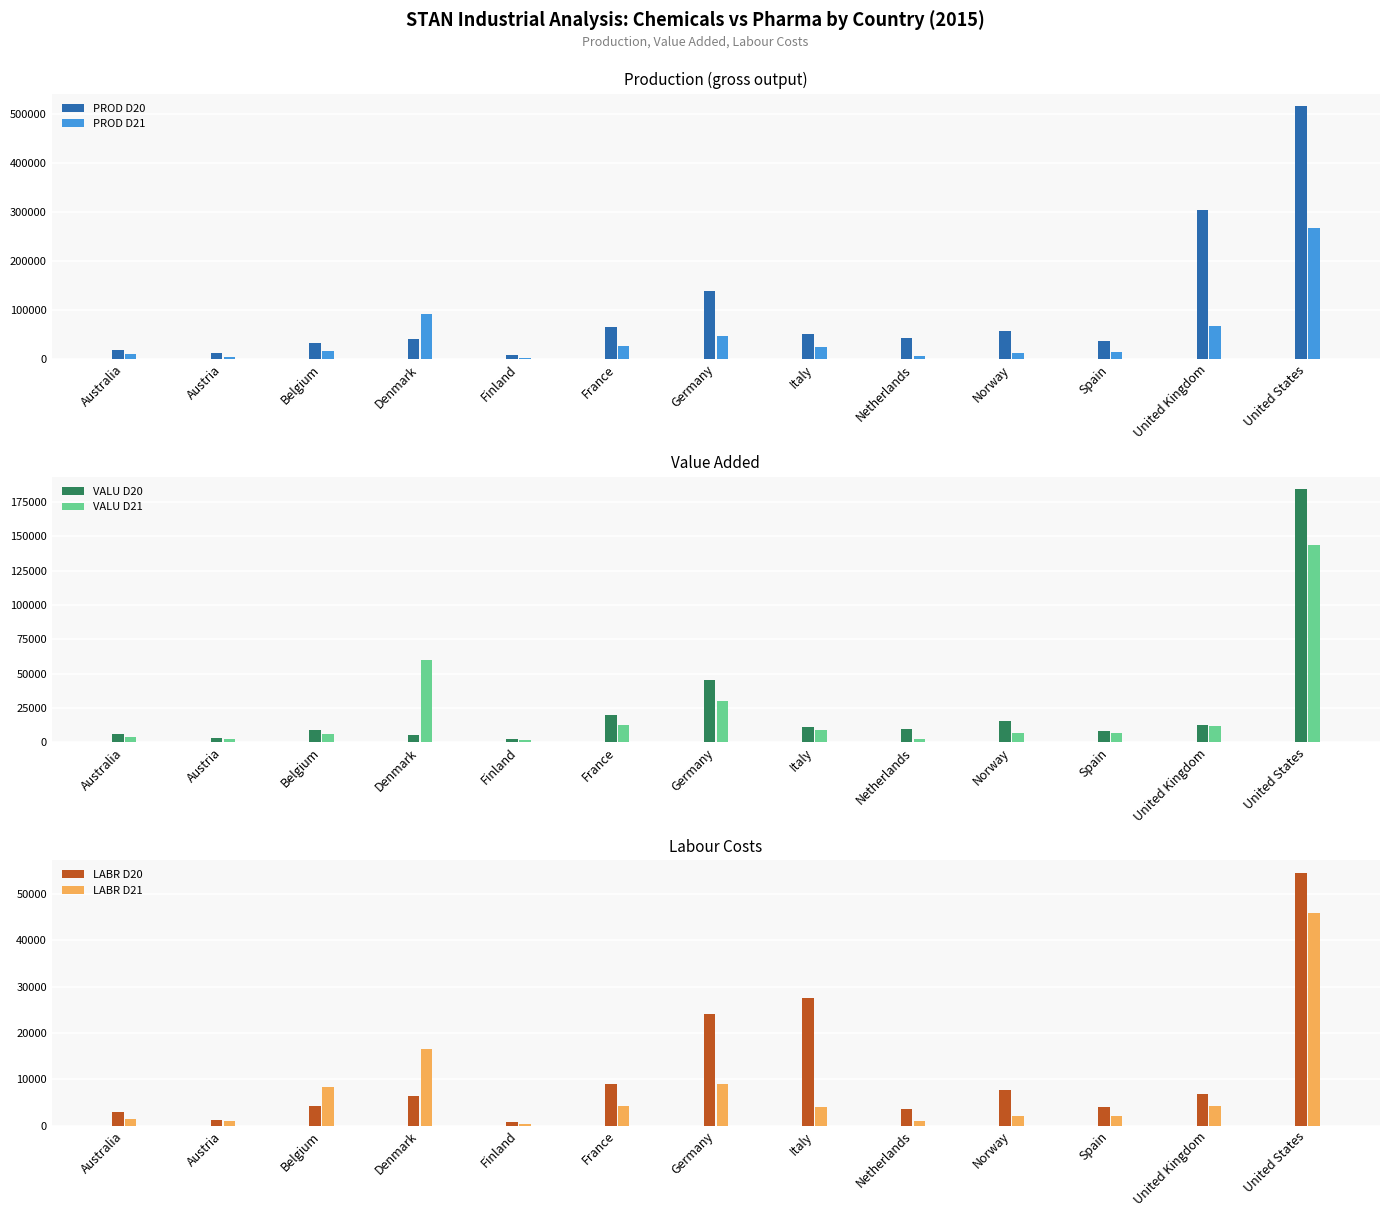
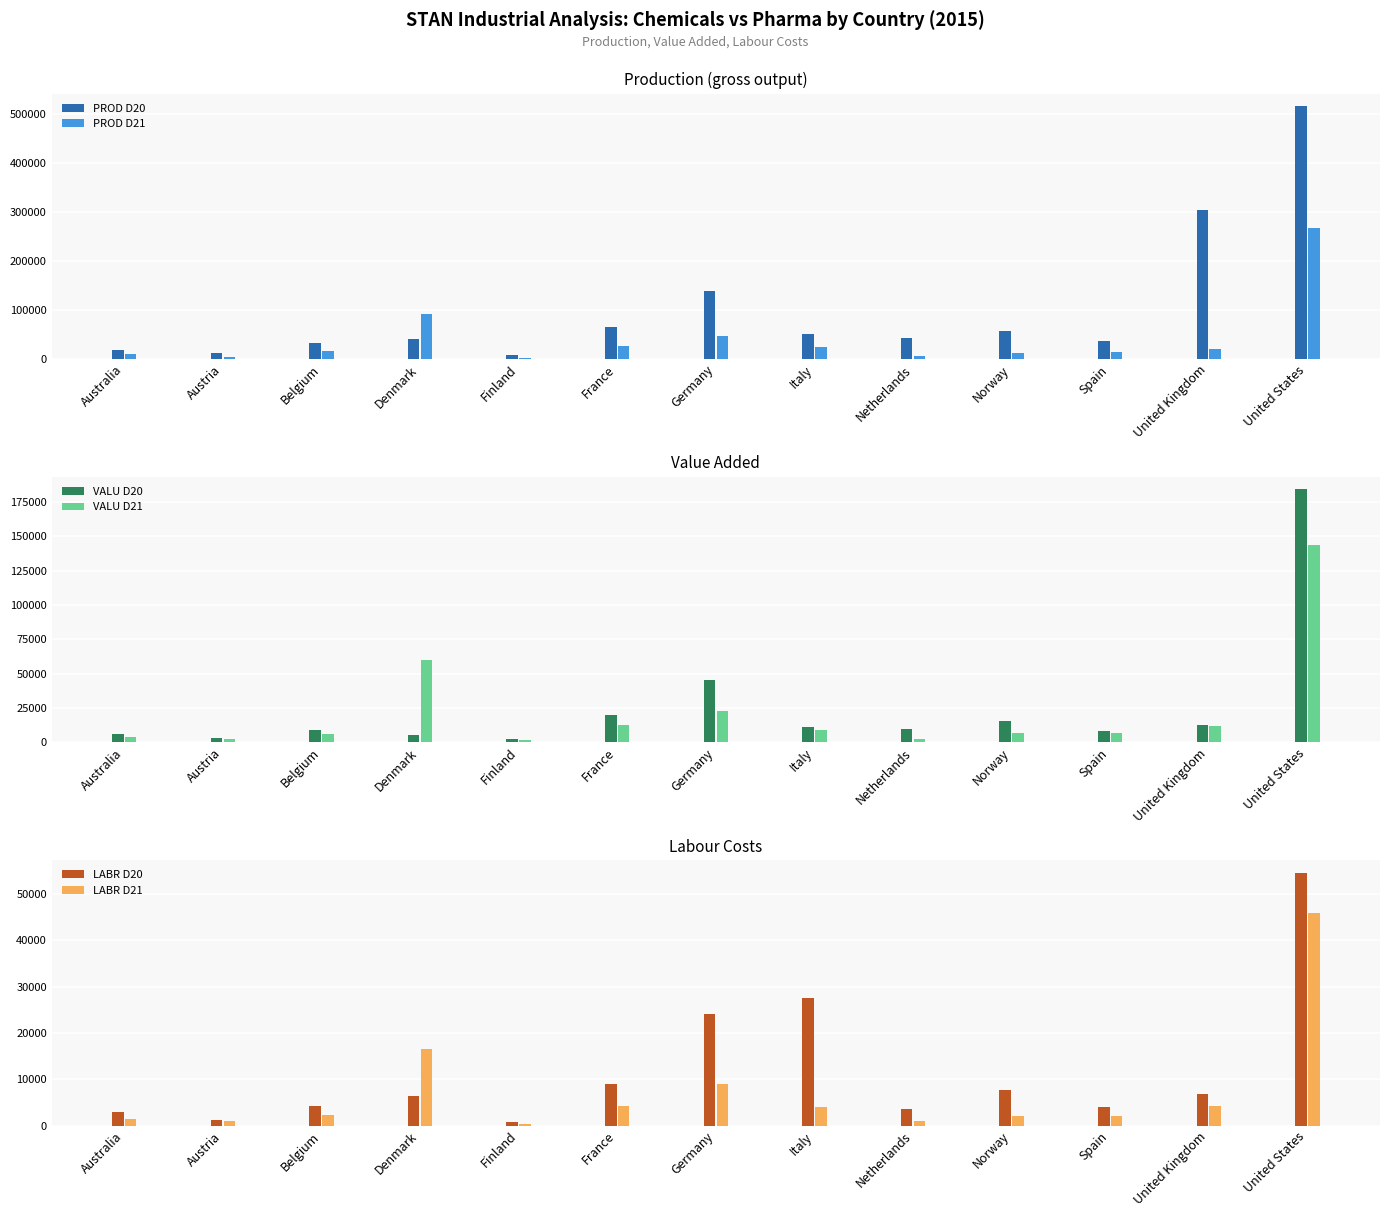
Production (gross output), PROD D21, United Kingdom: 70000 -> 20000
Value Added, VALU D21, Germany: 30000 -> 23000
Labour Costs, LABR D21, Belgium: 8000 -> 2000
